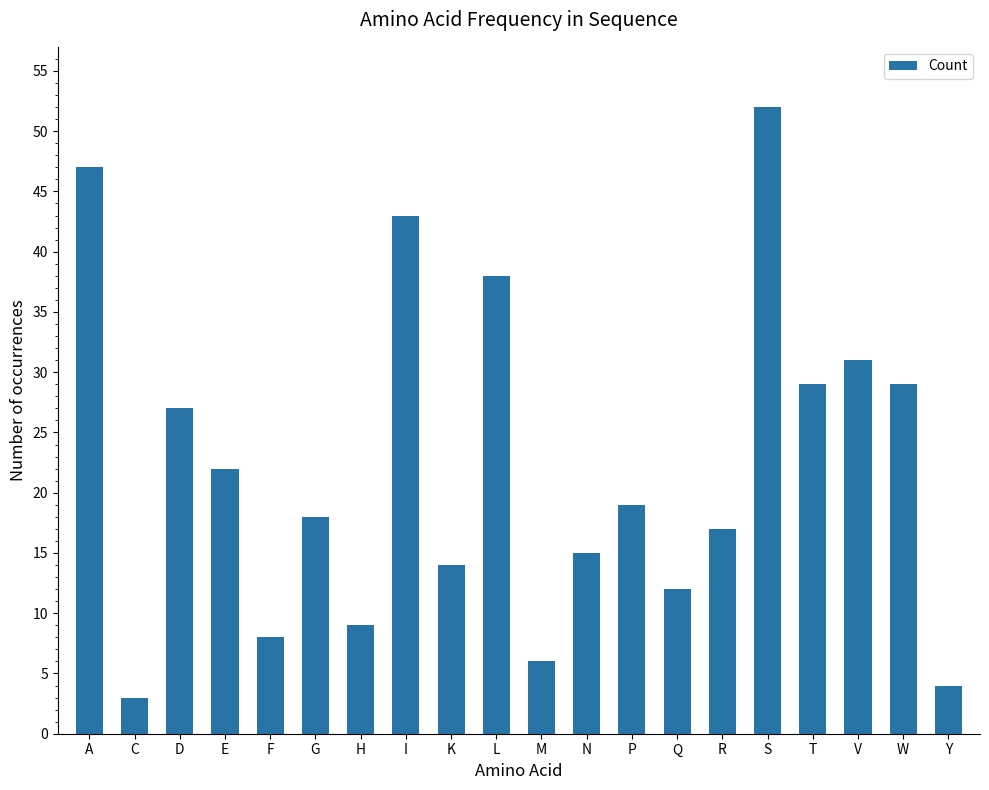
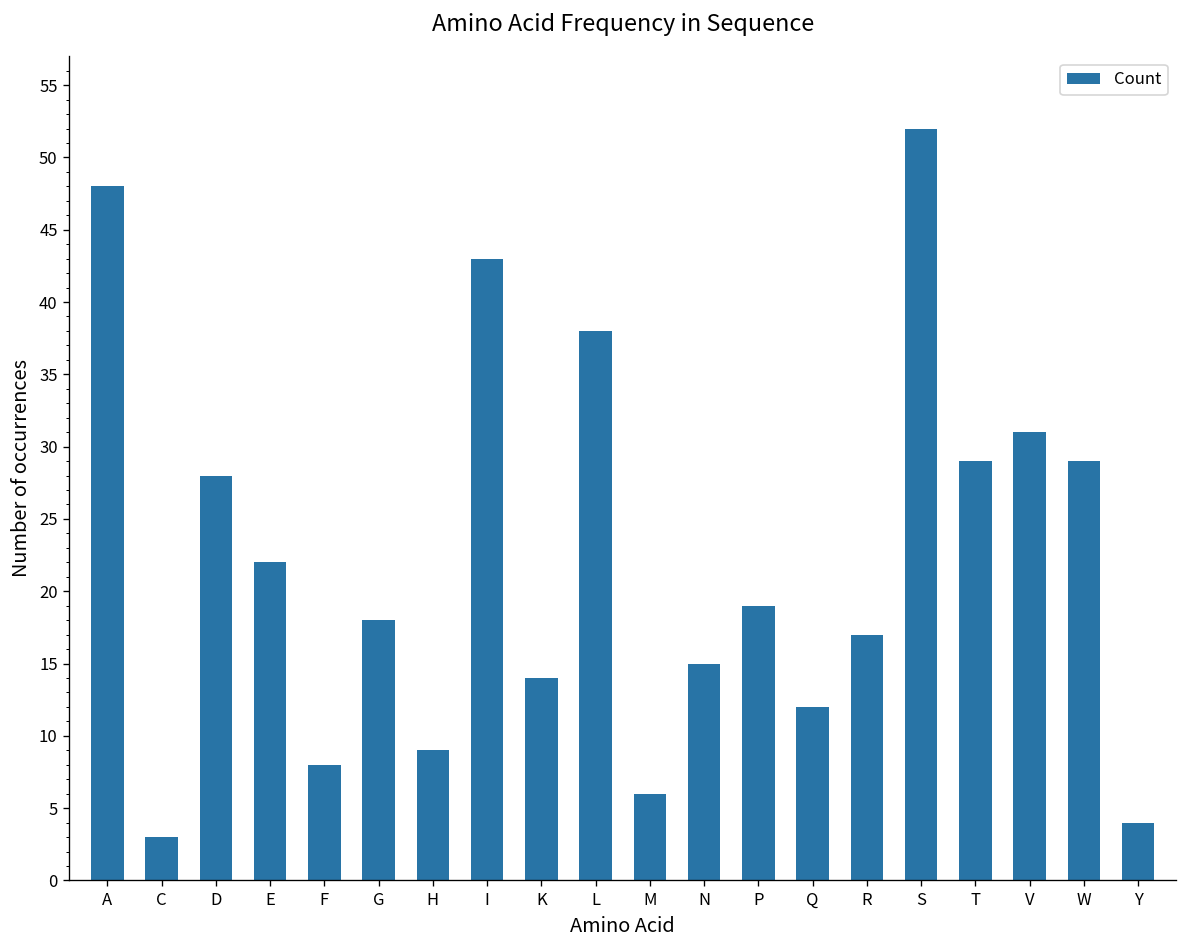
A: 47 -> 48
D: 27 -> 28
